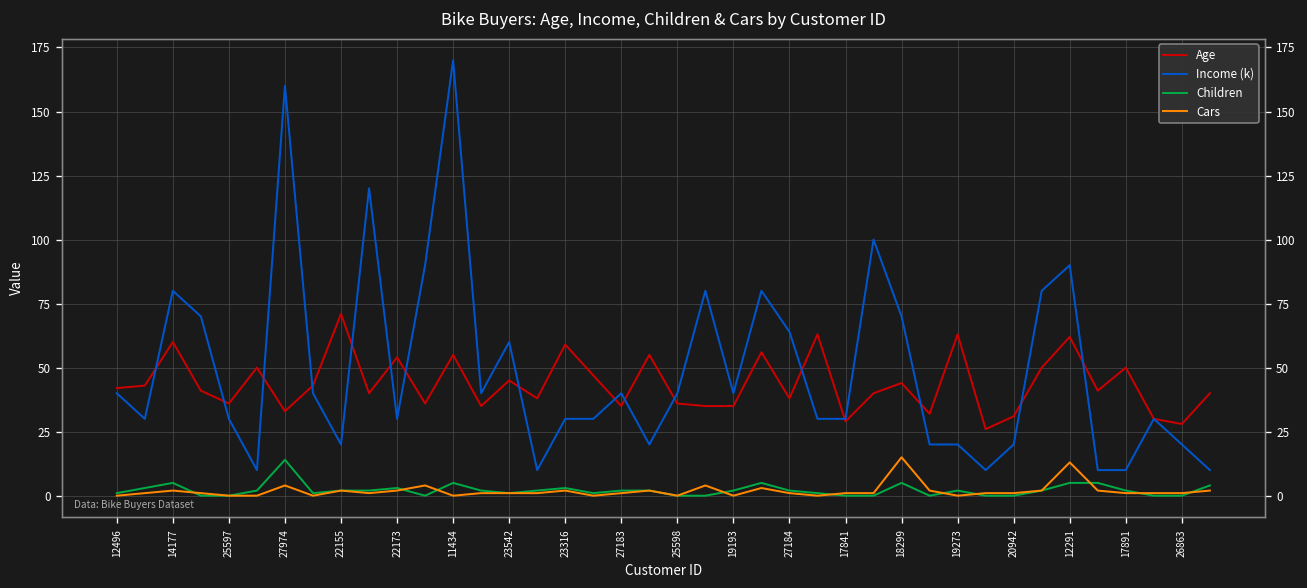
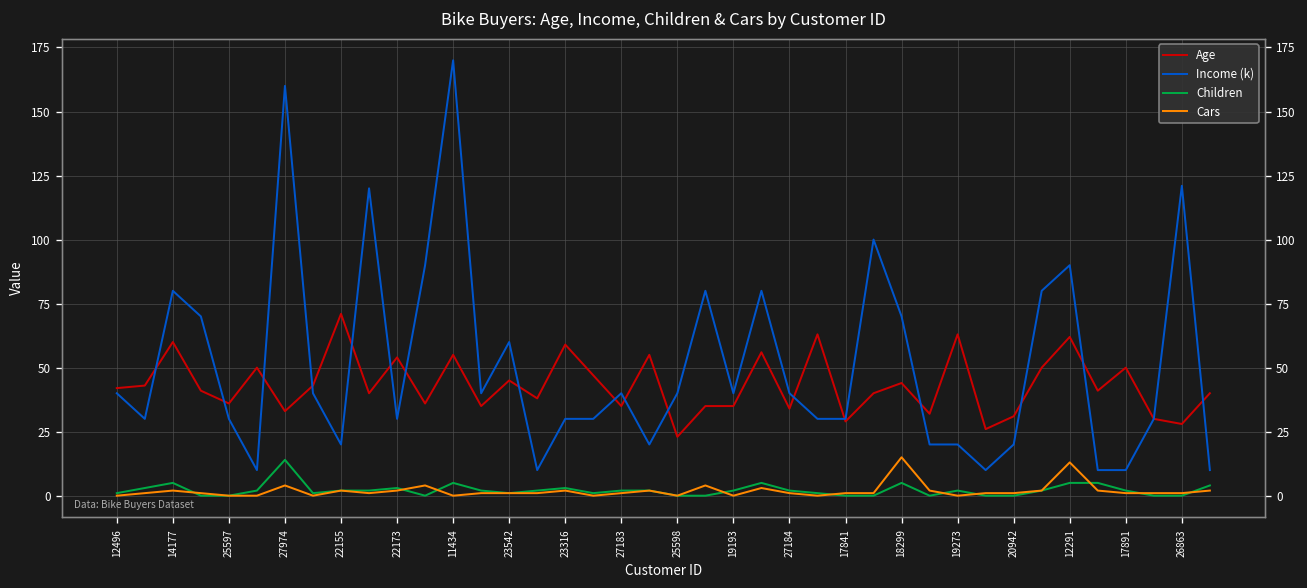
Age, 25598: 36 -> 23
Age, 27184: 38 -> 34
Income (k), 27184: 64 -> 40
Income (k), 26863: 20 -> 121
